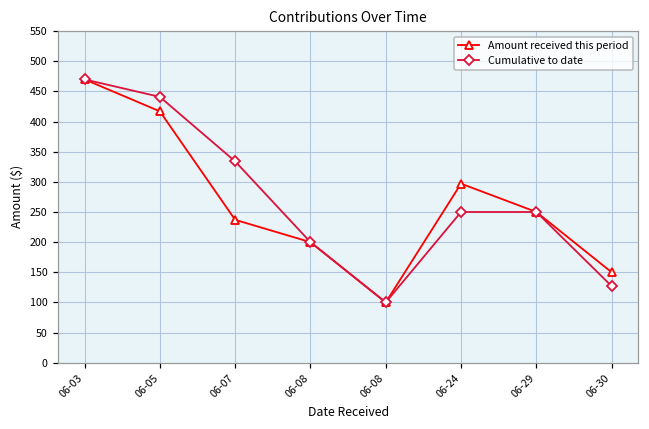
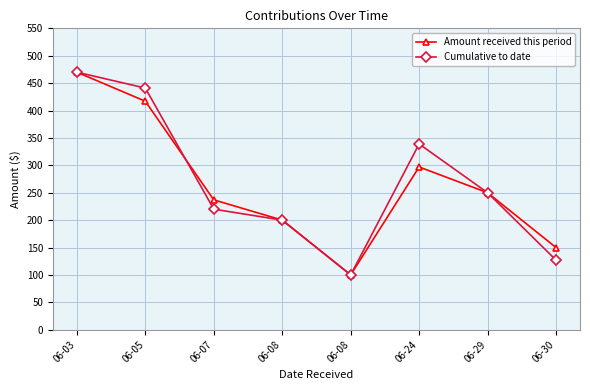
Cumulative to date, 06-07: 330 -> 220
Cumulative to date, 06-24: 250 -> 340
